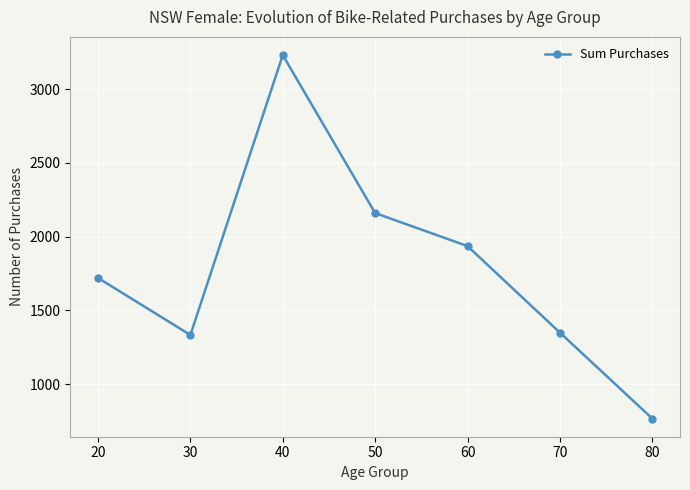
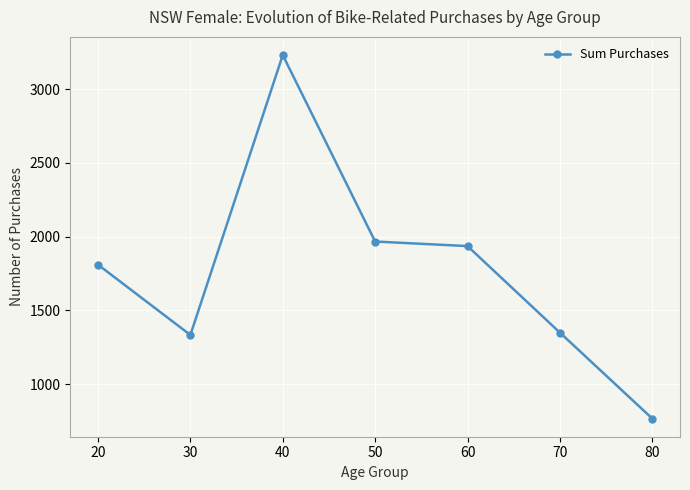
20: 1720 -> 1810
50: 2160 -> 1970
